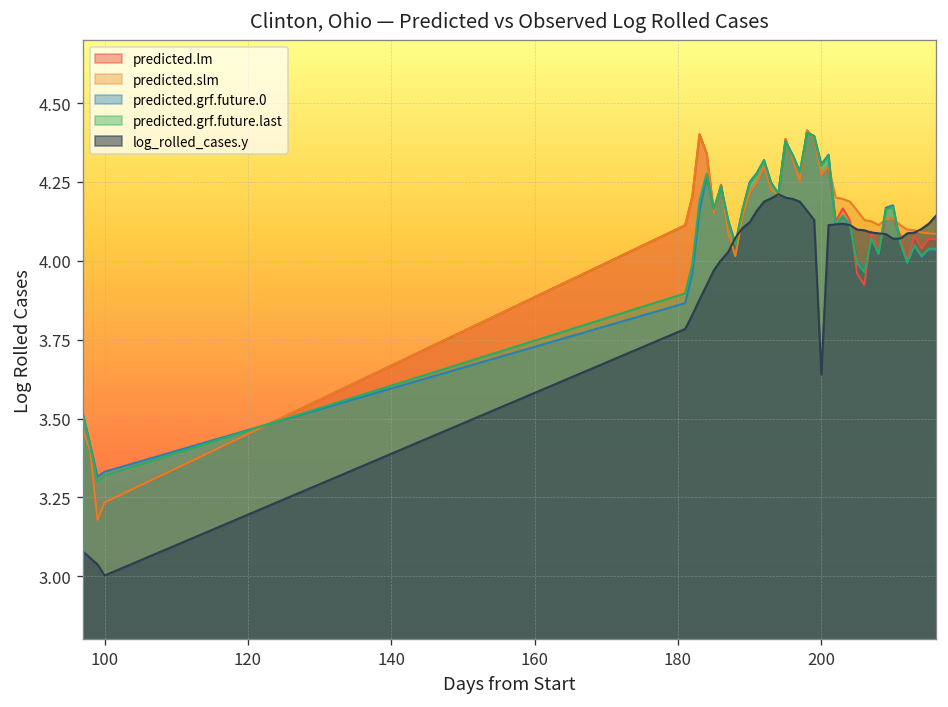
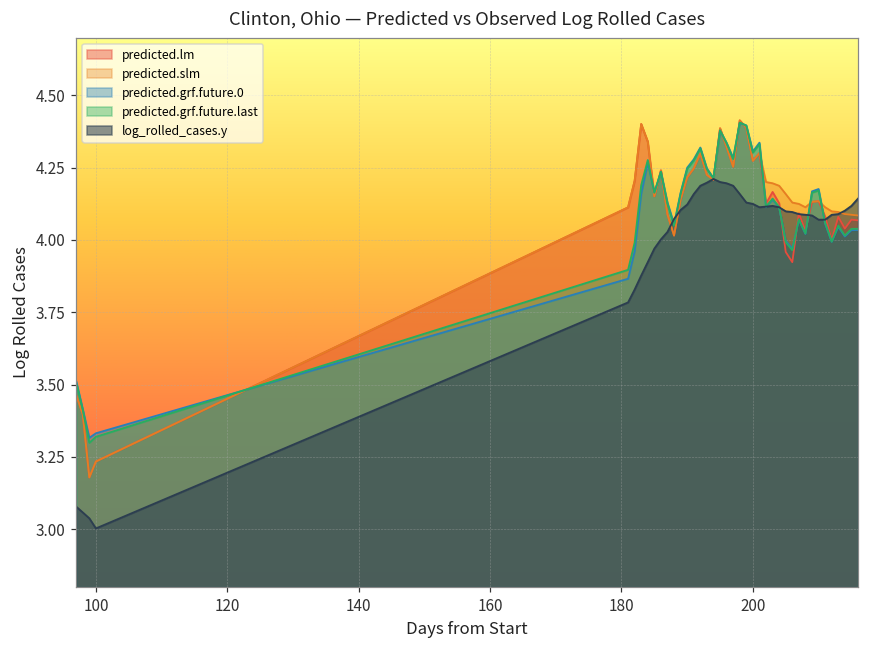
log_rolled_cases.y, 200: 3.64 -> 4.12
